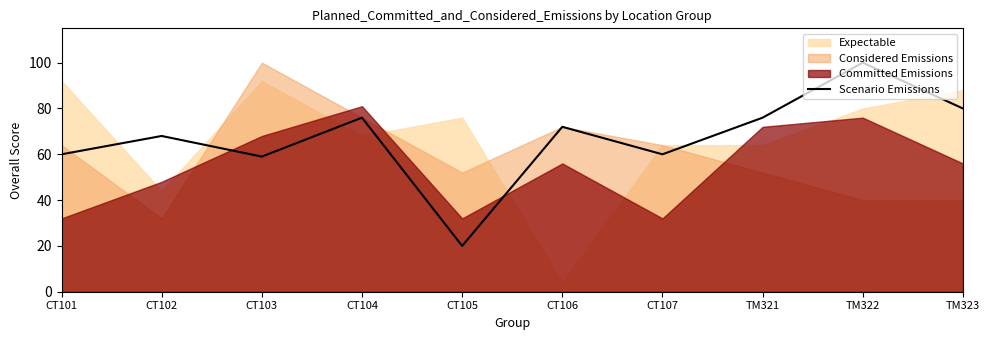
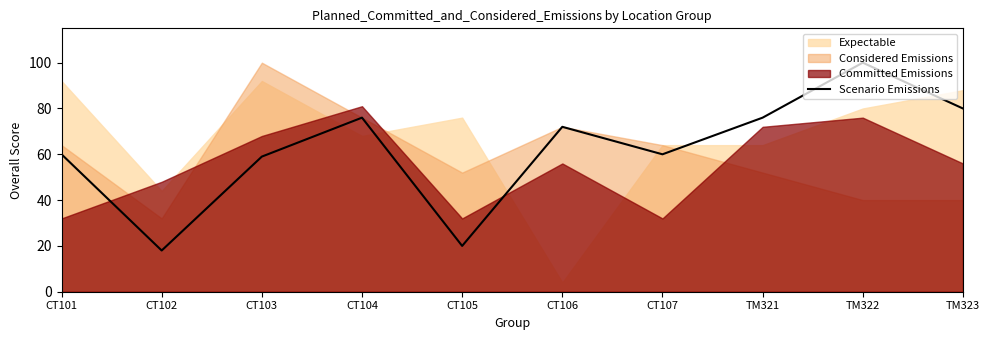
Scenario Emissions, CT102: 68 -> 18
